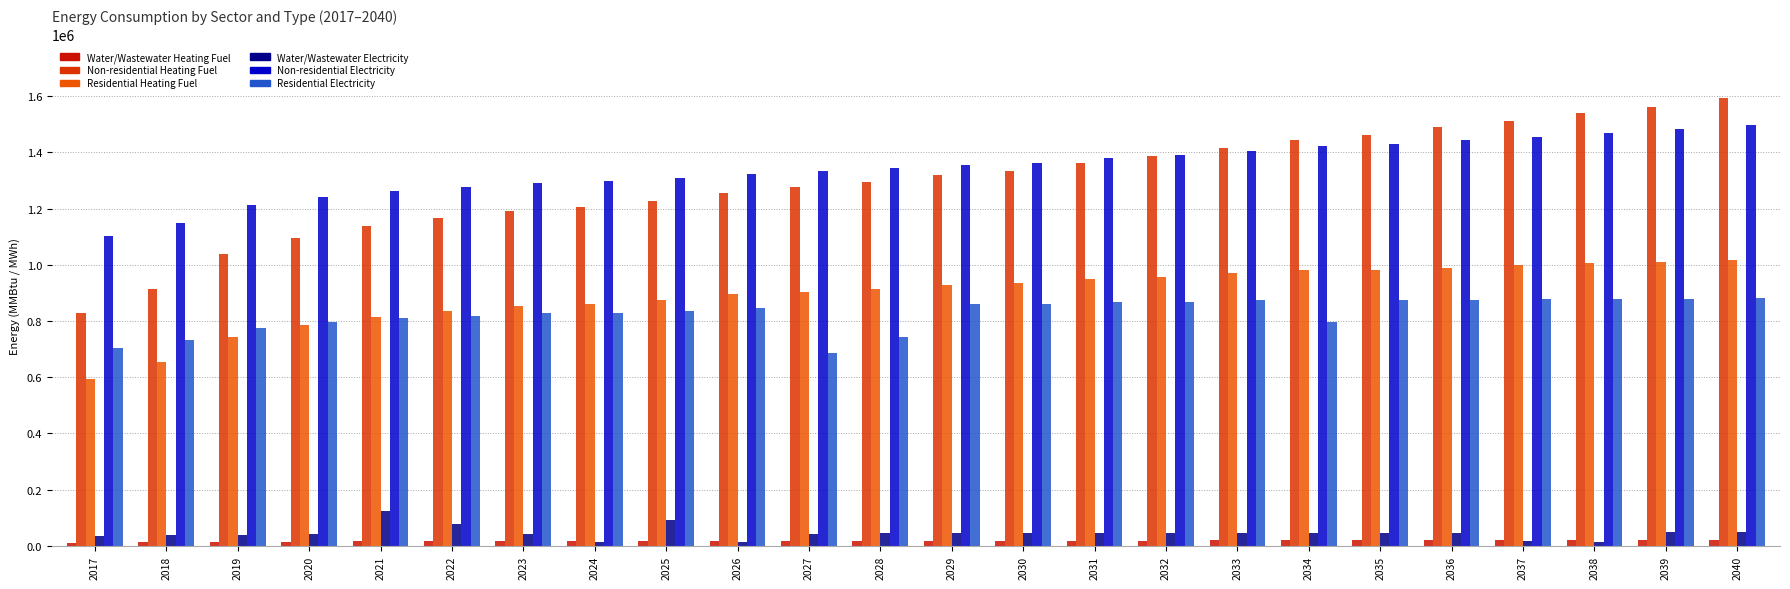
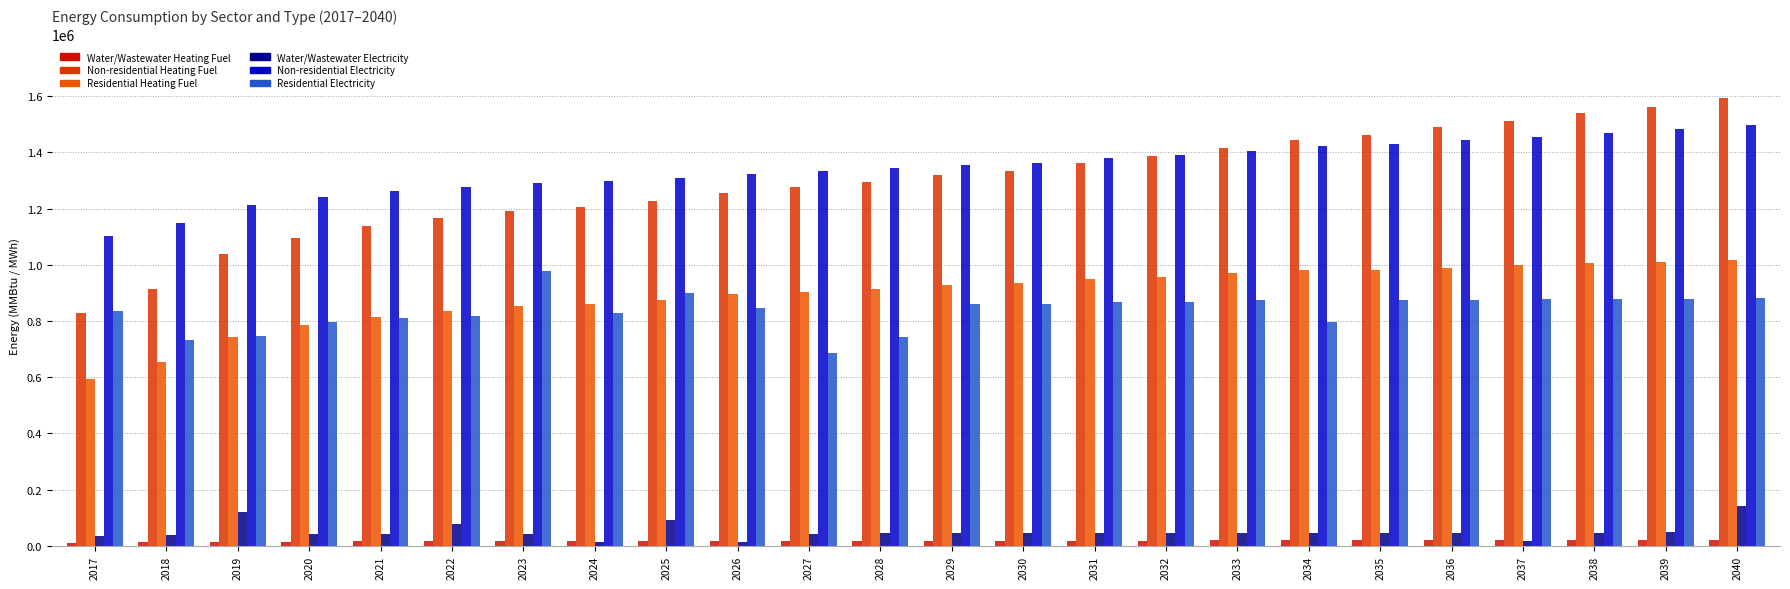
Residential Electricity, 2017: 710000 -> 830000
Water/Wastewater Electricity, 2019: 40000 -> 120000
Residential Electricity, 2019: 780000 -> 750000
Water/Wastewater Electricity, 2021: 130000 -> 40000
Residential Electricity, 2023: 830000 -> 980000
Residential Electricity, 2025: 840000 -> 900000
Water/Wastewater Electricity, 2038: 10000 -> 50000
Water/Wastewater Electricity, 2040: 50000 -> 140000
